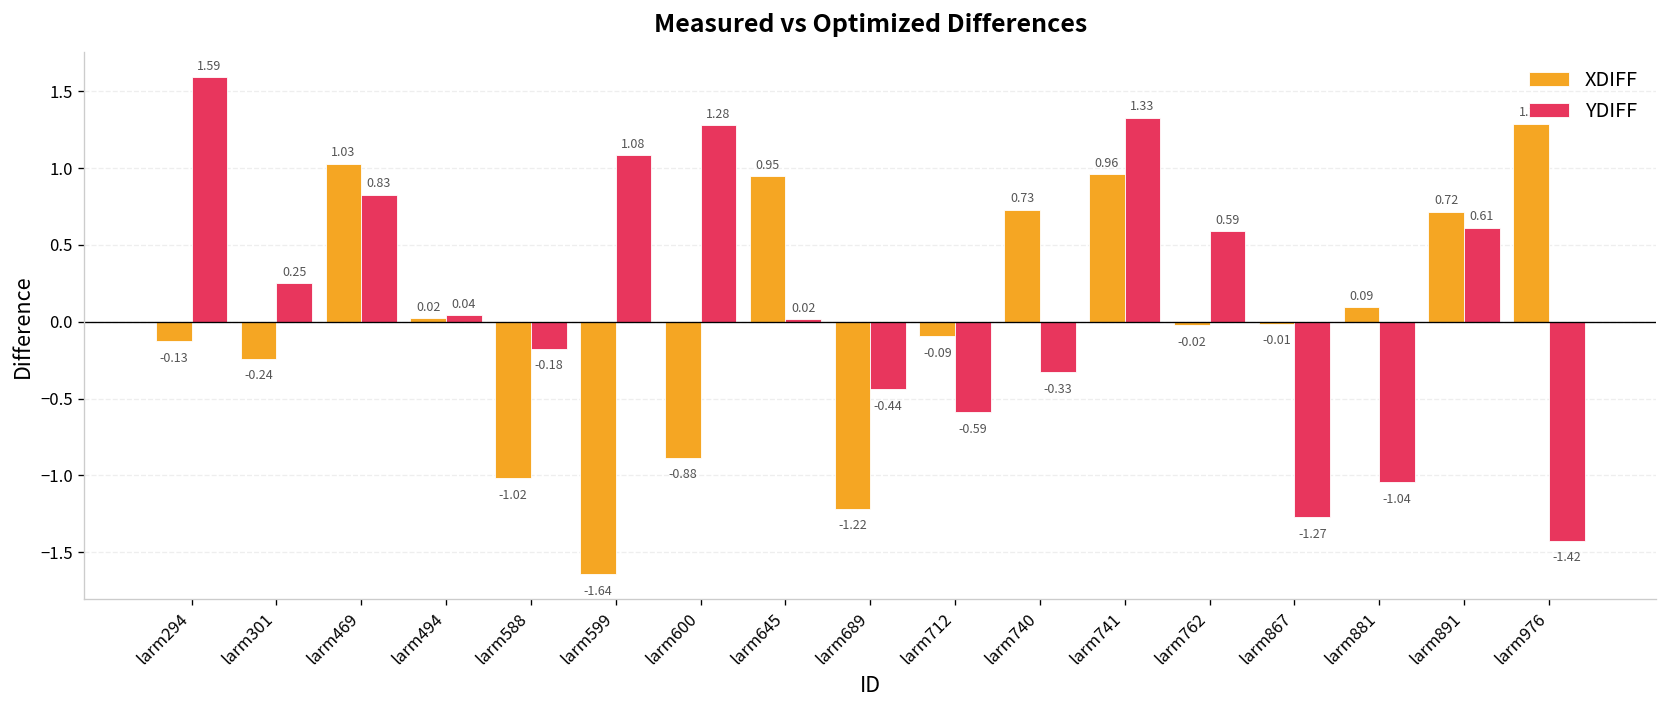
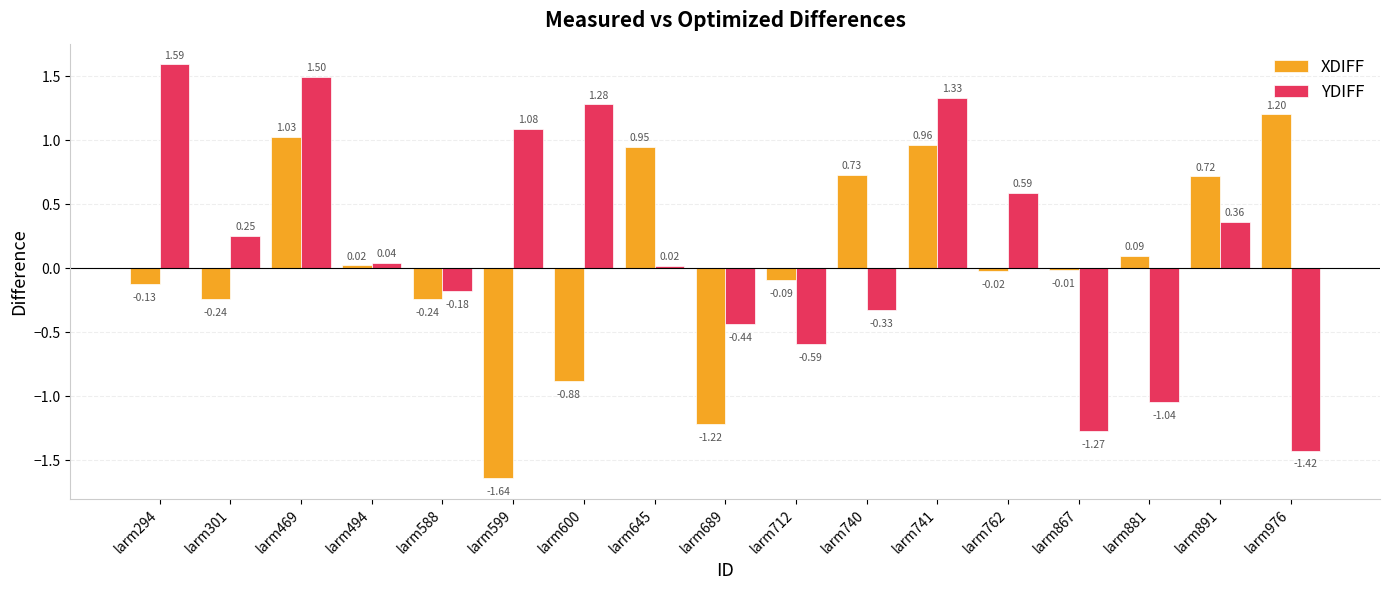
YDIFF, larm469: 0.83 -> 1.50
XDIFF, larm588: -1.02 -> -0.24
YDIFF, larm891: 0.61 -> 0.36
XDIFF, larm976: 1.29 -> 1.20
